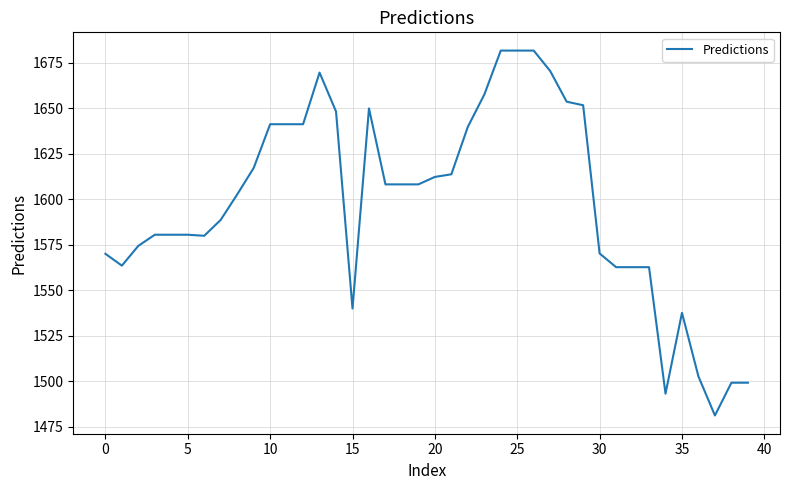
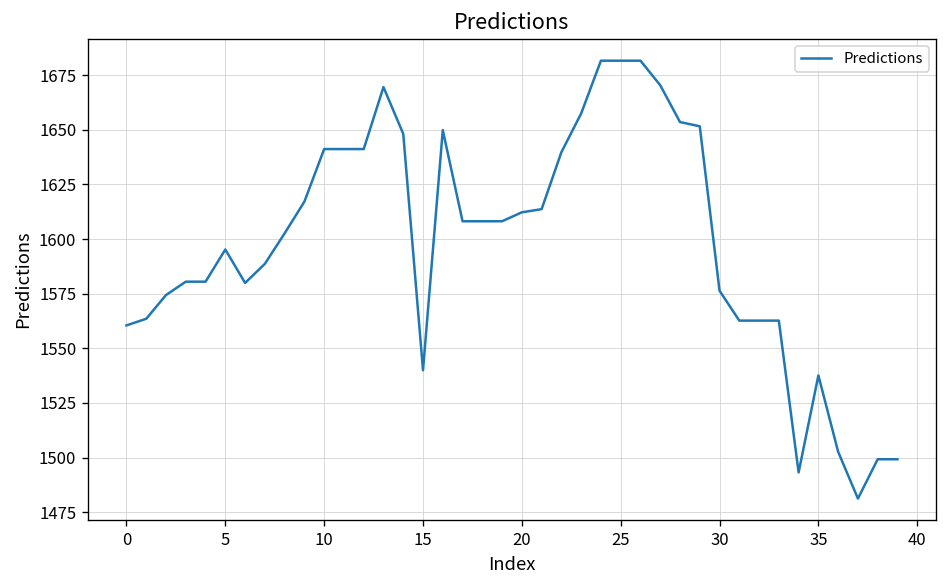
0: 1570 -> 1560
5: 1580 -> 1595
30: 1570 -> 1576
